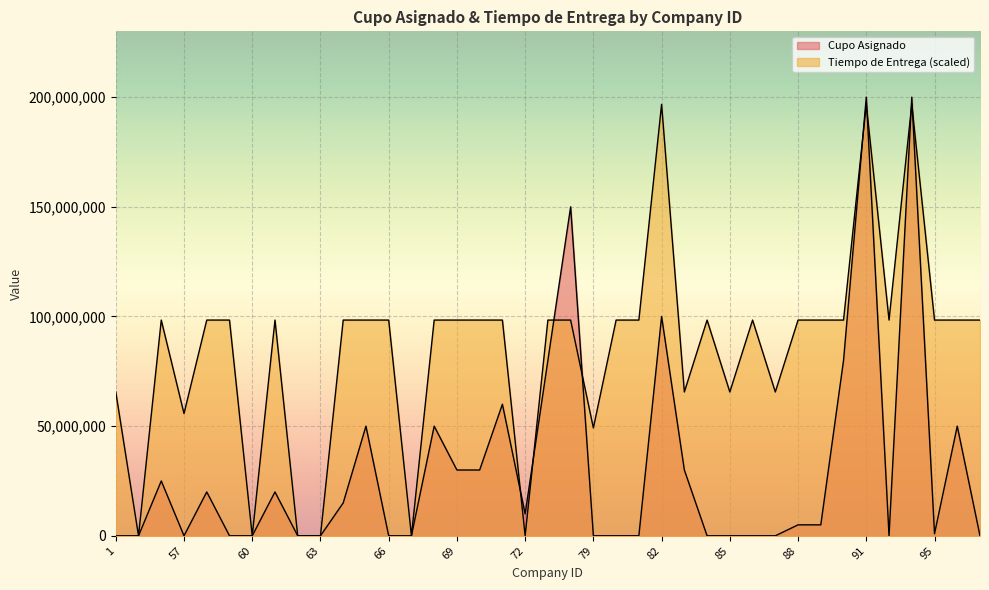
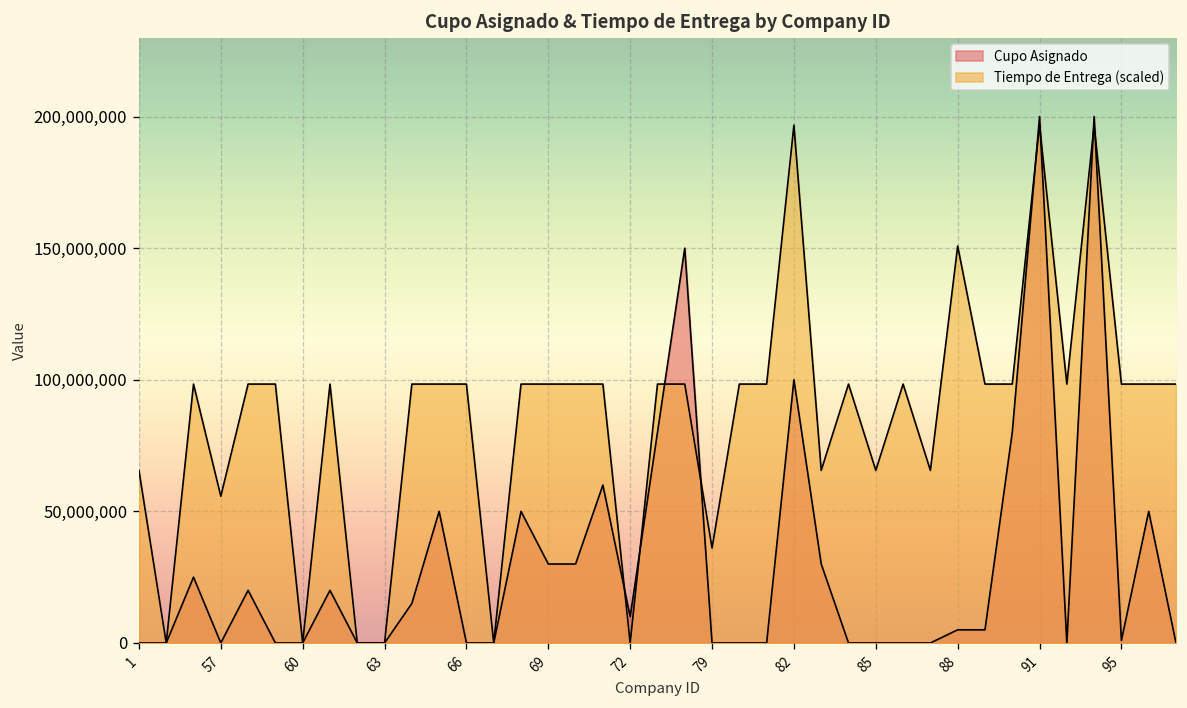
Tiempo de Entrega (scaled), 79: 49,000,000 -> 36,000,000
Tiempo de Entrega (scaled), 88: 98,000,000 -> 151,000,000
